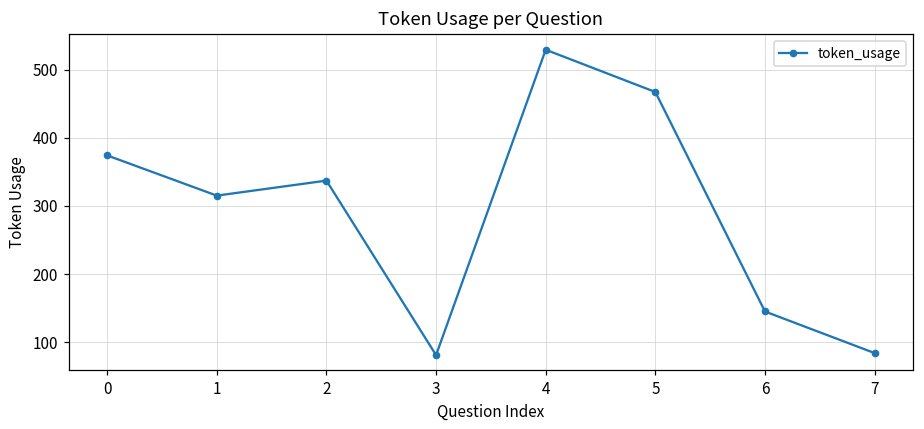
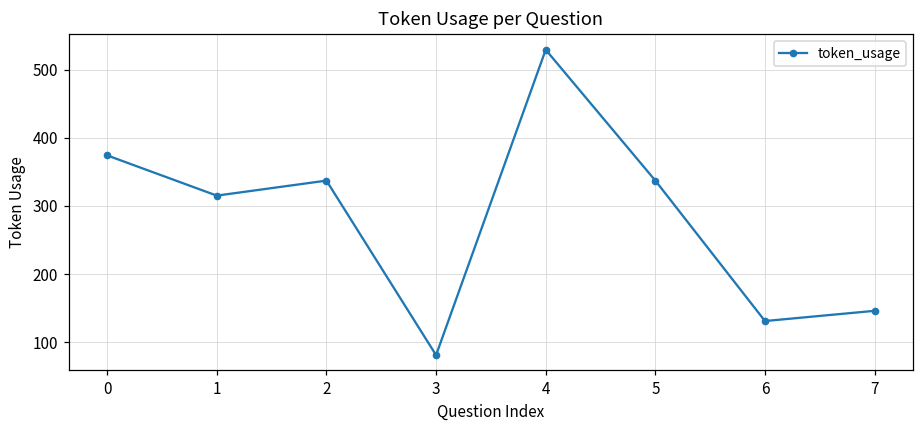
5: 470 -> 340
6: 150 -> 130
7: 80 -> 150
